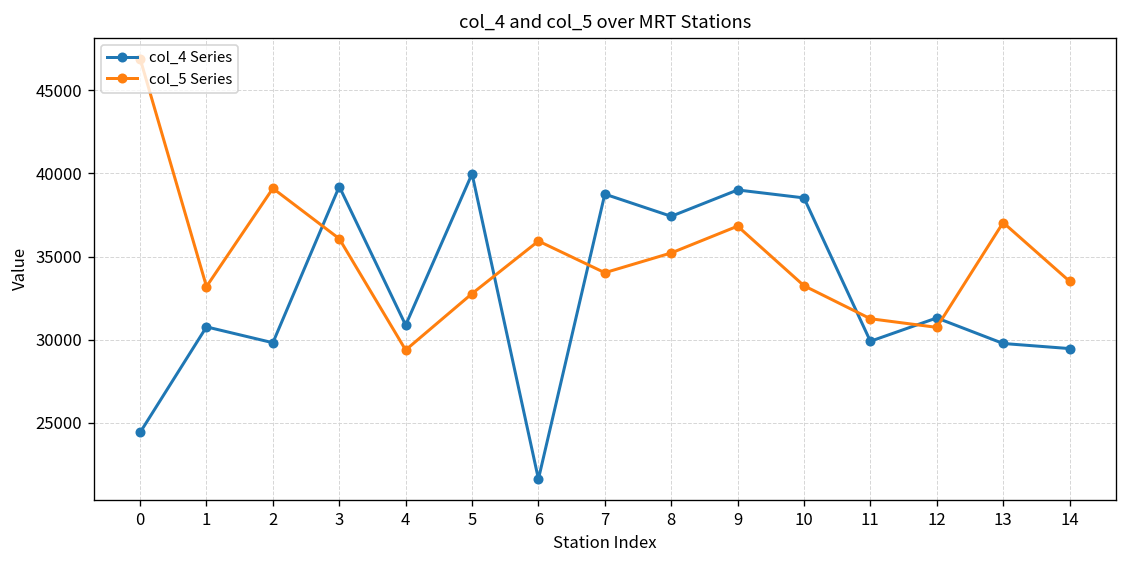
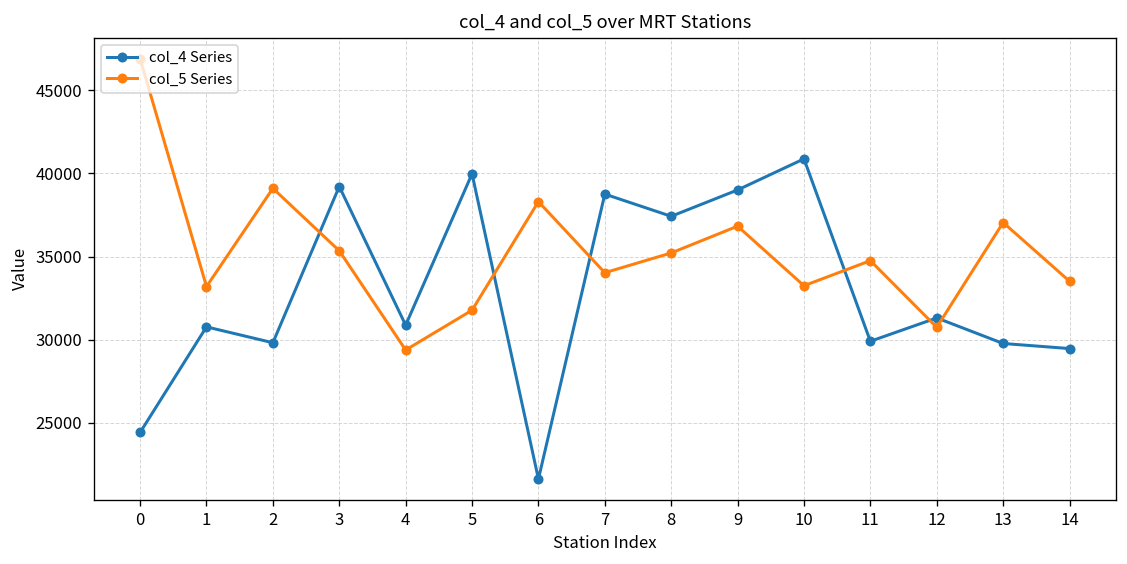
col_5 Series, 3: 36100 -> 35300
col_5 Series, 5: 32800 -> 31800
col_5 Series, 6: 35900 -> 38300
col_4 Series, 10: 38500 -> 40900
col_5 Series, 11: 31300 -> 34800
